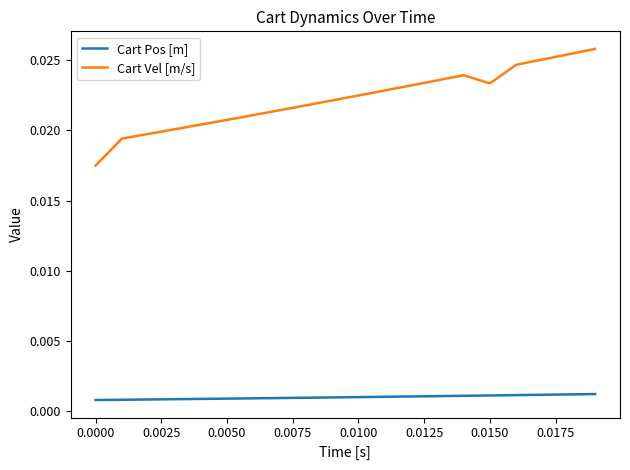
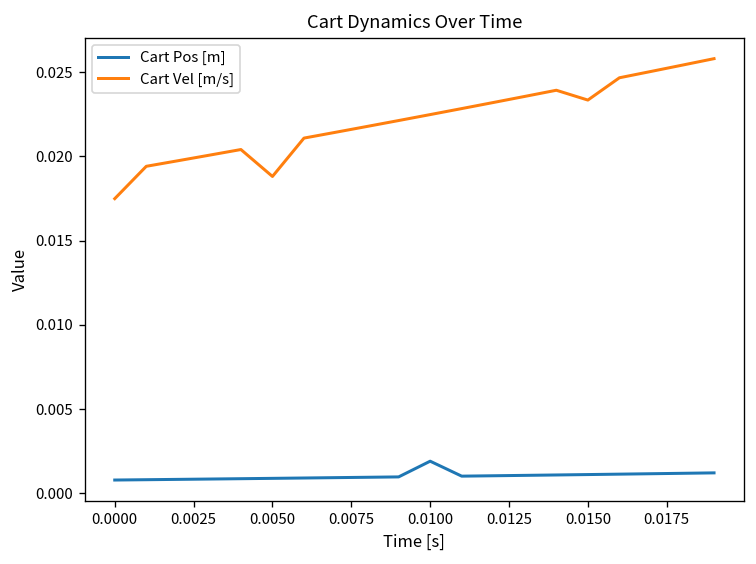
Cart Vel [m/s], 0.0050: 0.0207 -> 0.0188
Cart Pos [m], 0.0100: 0.0010 -> 0.0019
